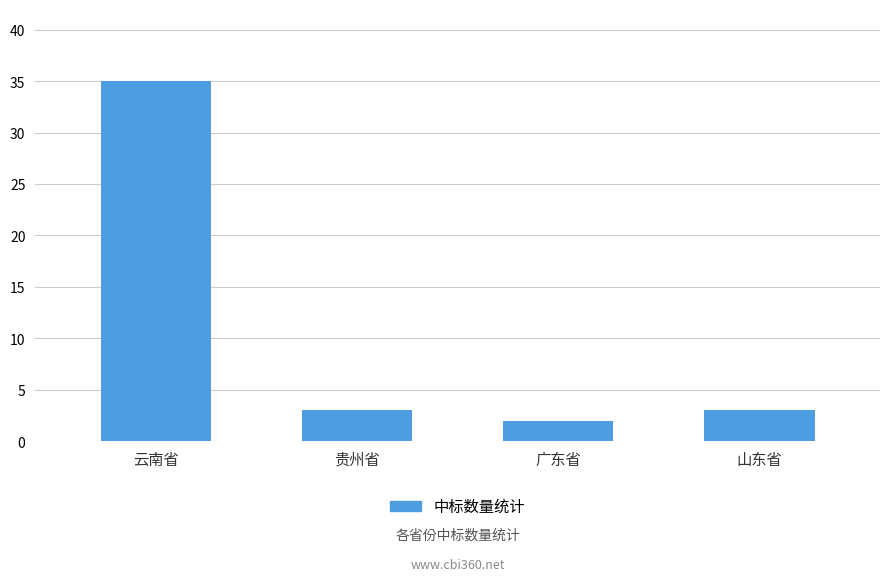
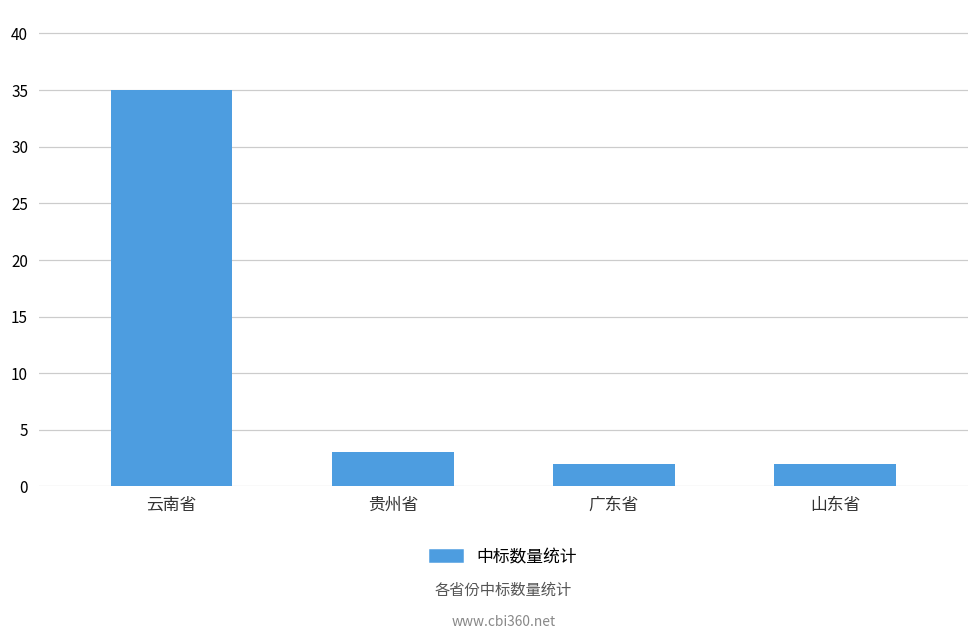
山东省: 3 -> 2
